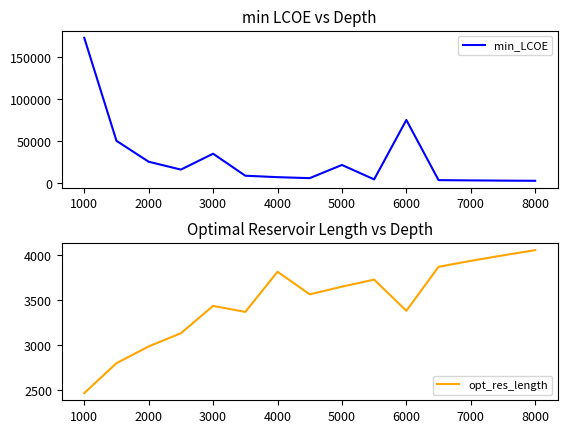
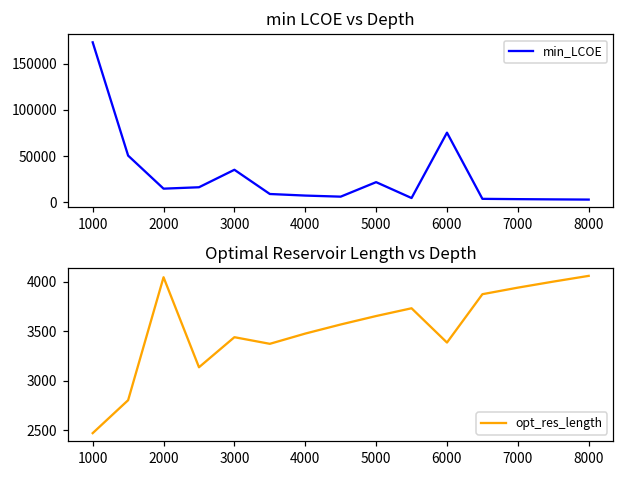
min LCOE vs Depth, 2000: 30000 -> 10000
Optimal Reservoir Length vs Depth, 2000: 3000 -> 4000
Optimal Reservoir Length vs Depth, 4000: 3800 -> 3500
